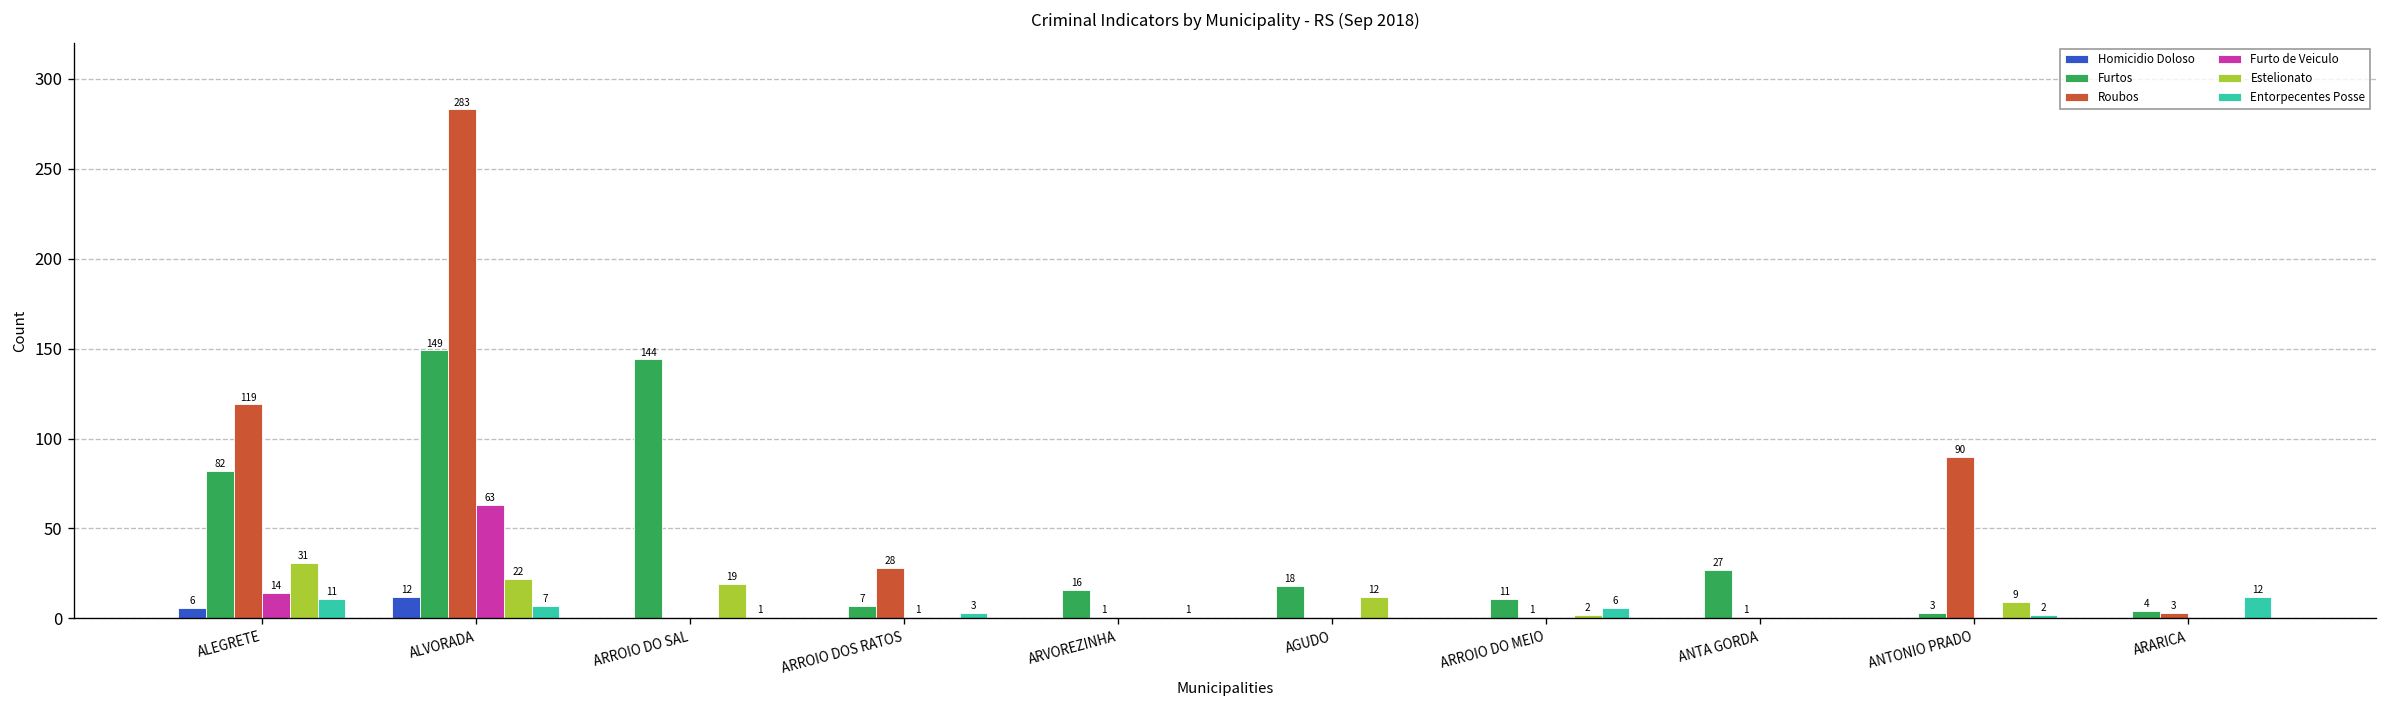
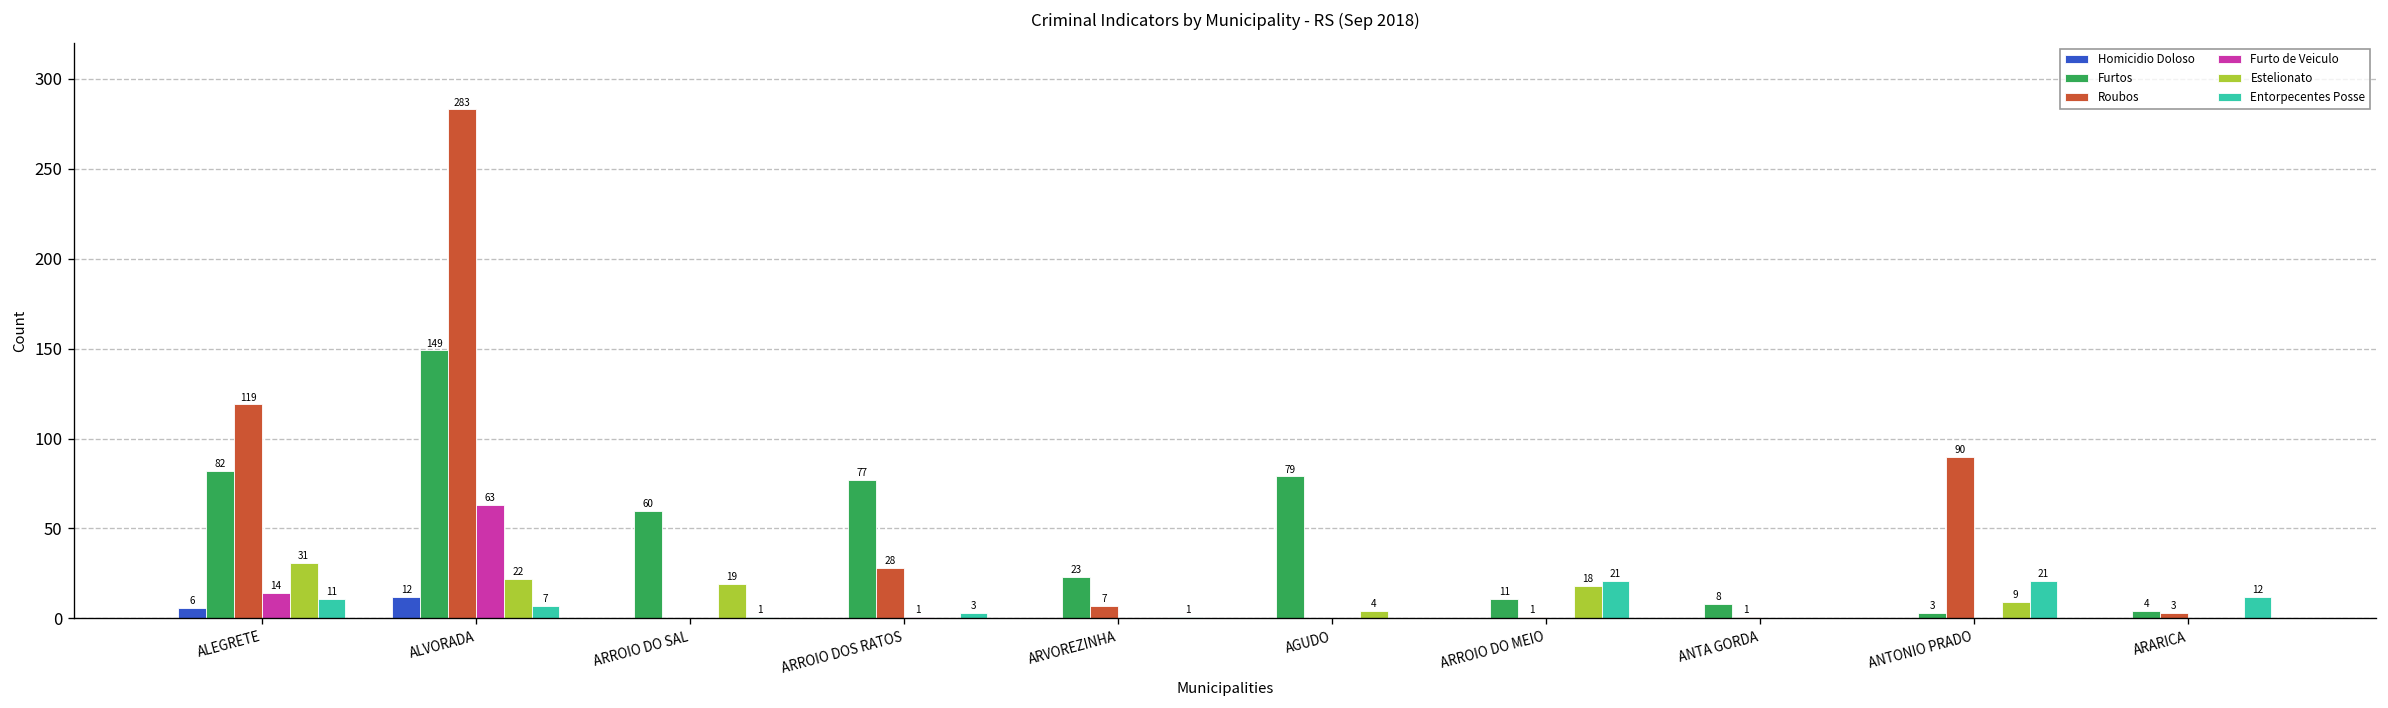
Furtos, ARROIO DO SAL: 144 -> 60
Furtos, ARROIO DOS RATOS: 7 -> 77
Furtos, ARVOREZINHA: 16 -> 23
Roubos, ARVOREZINHA: 1 -> 7
Furtos, AGUDO: 18 -> 79
Estelionato, AGUDO: 12 -> 4
Estelionato, ARROIO DO MEIO: 2 -> 18
Entorpecentes Posse, ARROIO DO MEIO: 6 -> 21
Furtos, ANTA GORDA: 27 -> 8
Entorpecentes Posse, ANTONIO PRADO: 2 -> 21
